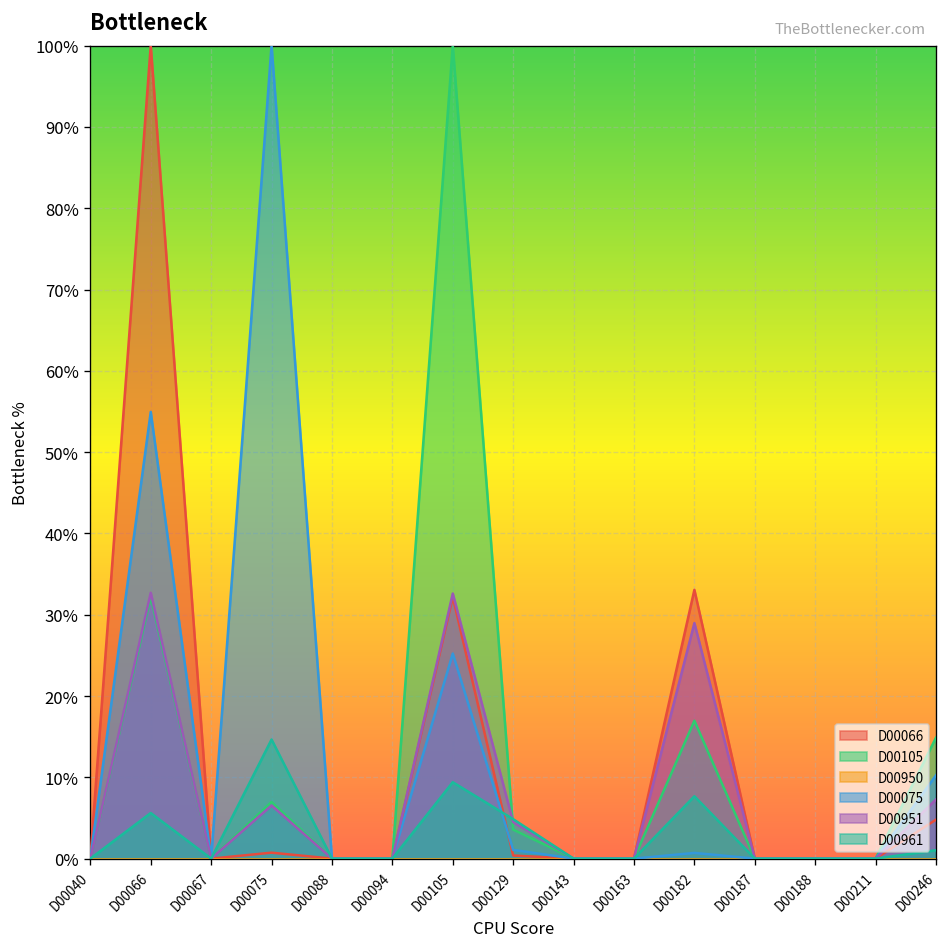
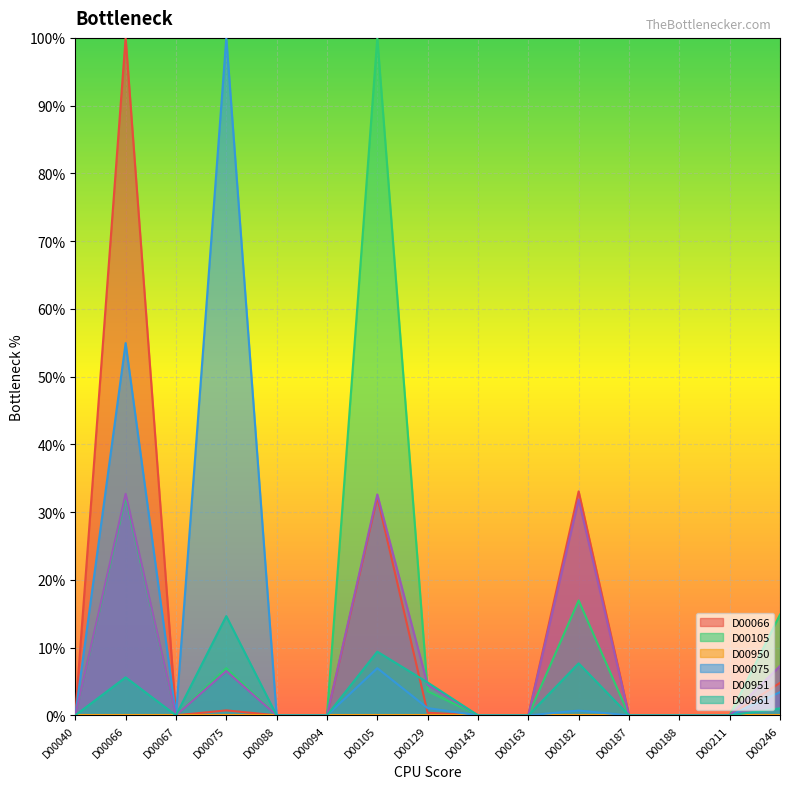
D00075, D00105: 25% -> 7%
D00951, D00182: 29% -> 32%
D00075, D00246: 10% -> 3%
